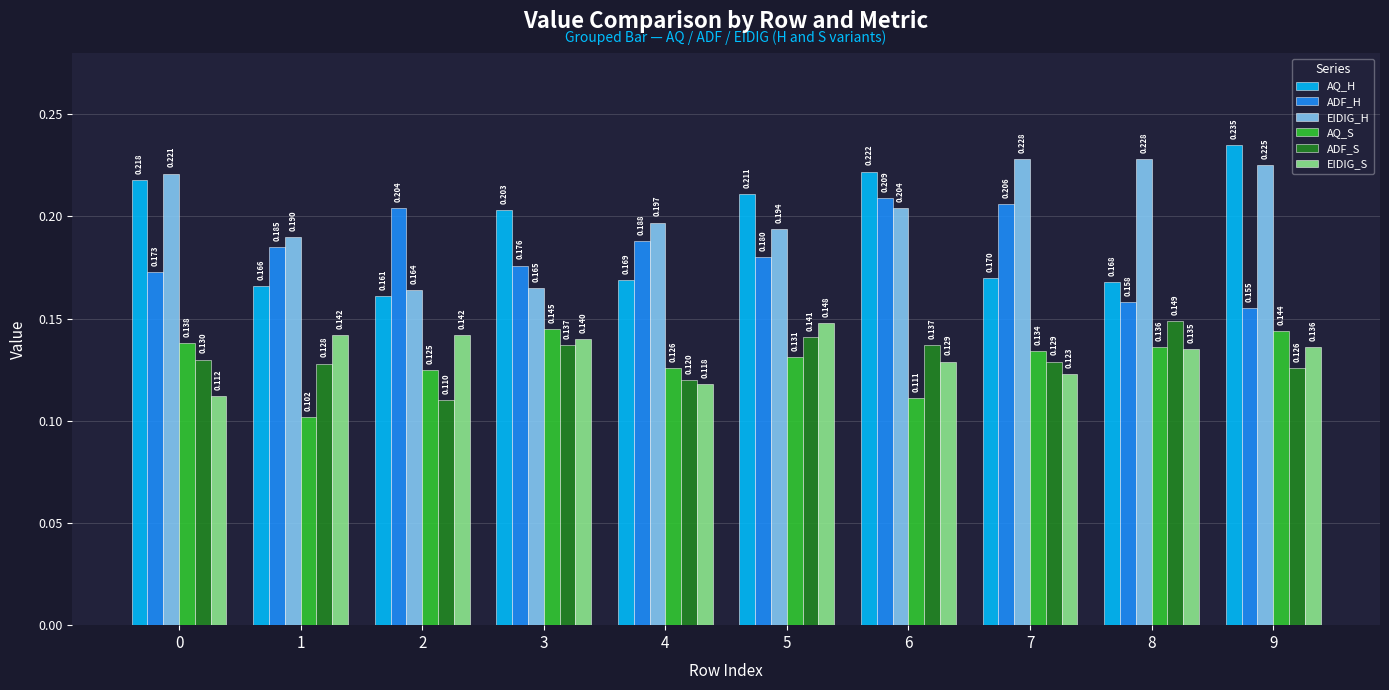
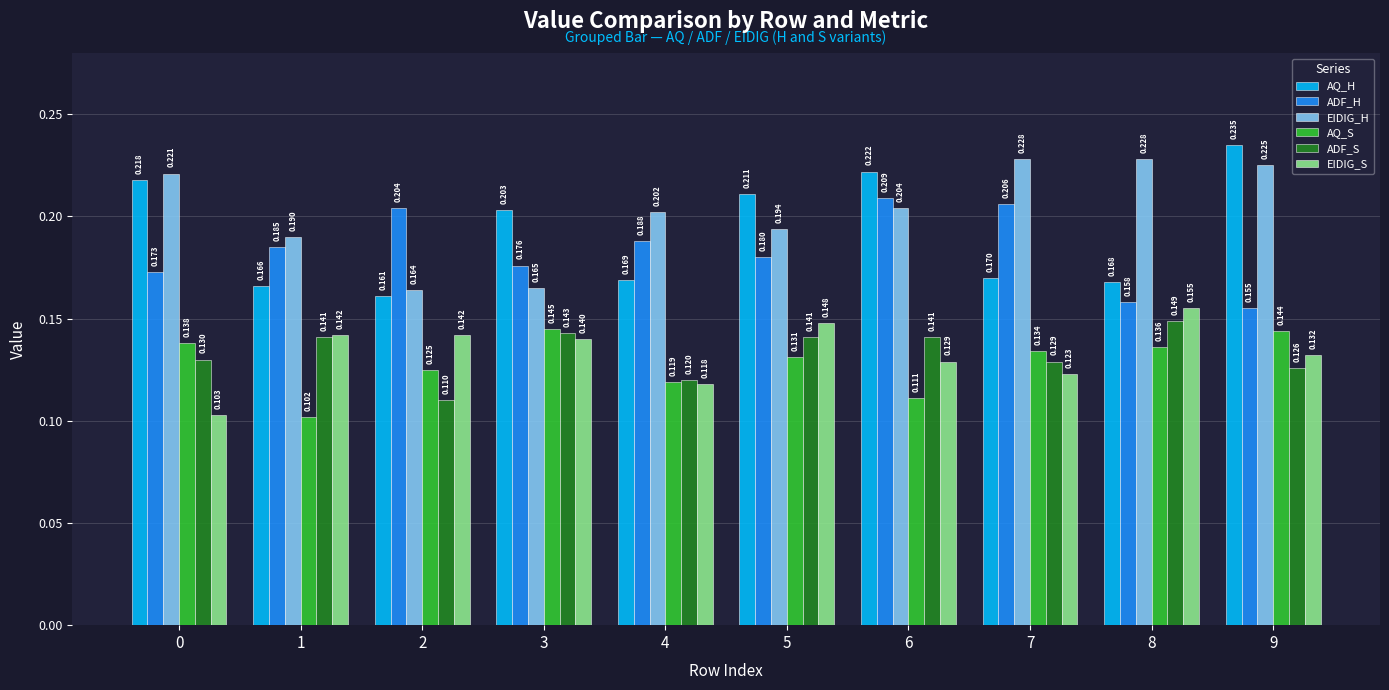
EIDIG_S, 0: 0.112 -> 0.103
ADF_S, 1: 0.128 -> 0.141
ADF_S, 3: 0.137 -> 0.143
EIDIG_H, 4: 0.197 -> 0.202
AQ_S, 4: 0.126 -> 0.119
ADF_S, 6: 0.137 -> 0.141
EIDIG_S, 8: 0.135 -> 0.155
EIDIG_S, 9: 0.136 -> 0.132
